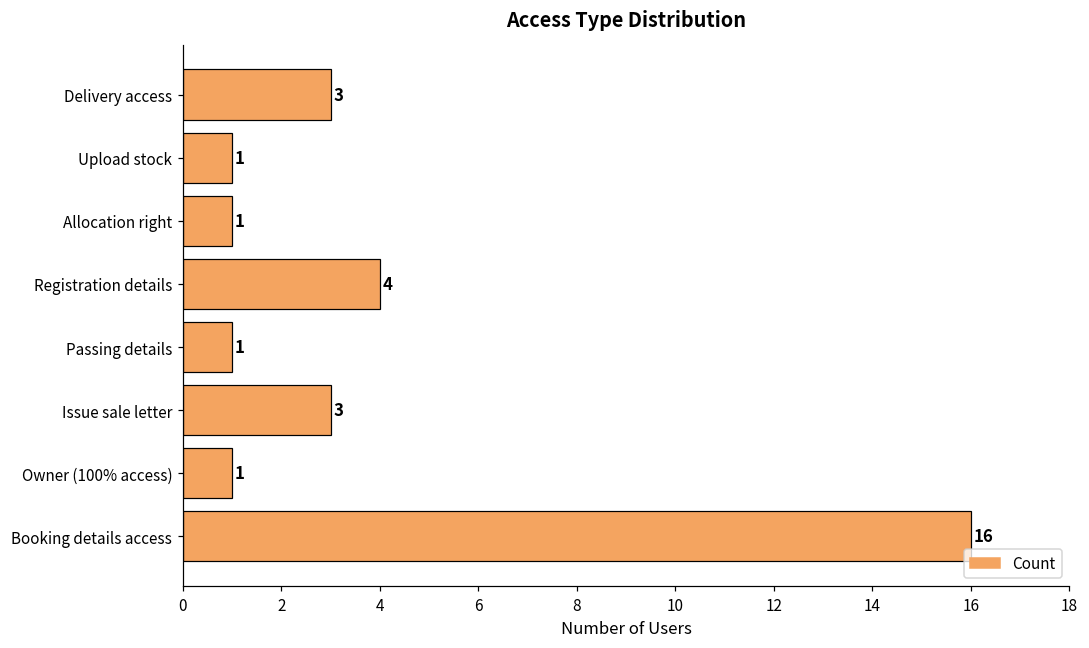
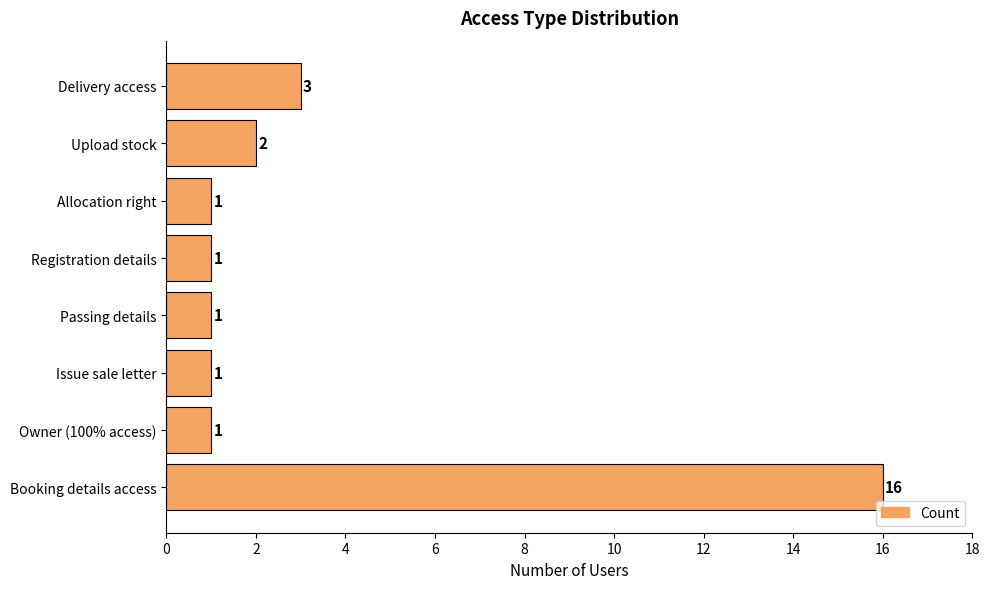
Upload stock: 1 -> 2
Registration details: 4 -> 1
Issue sale letter: 3 -> 1
